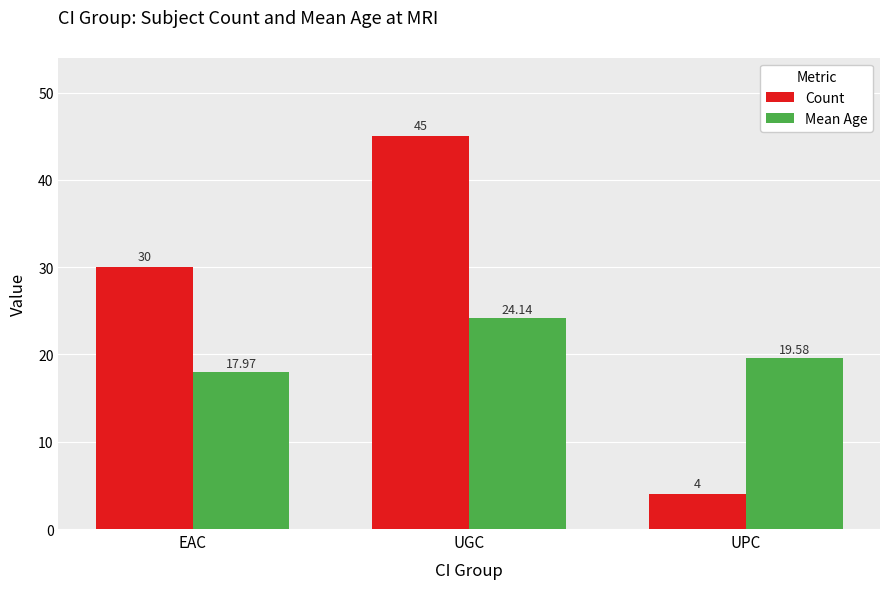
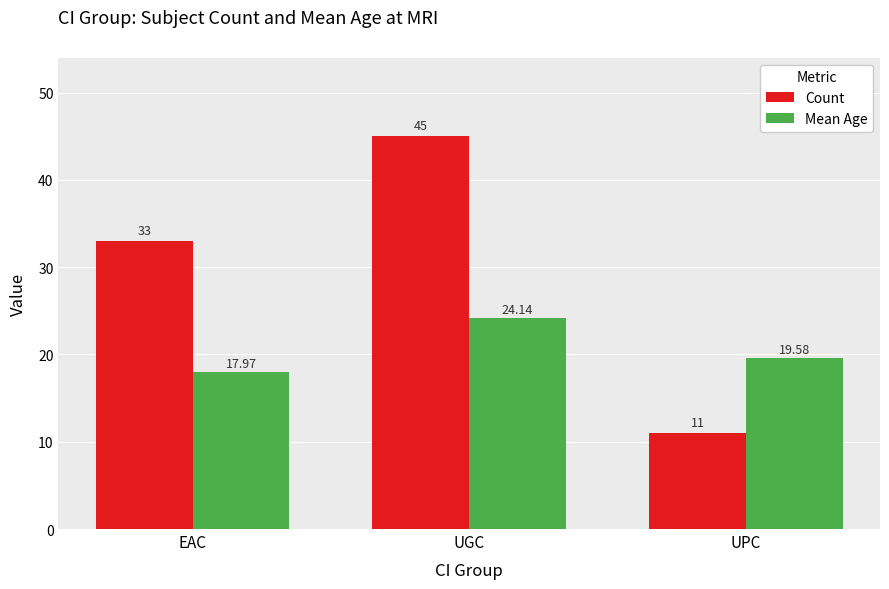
Count, EAC: 30 -> 33
Count, UPC: 4 -> 11
